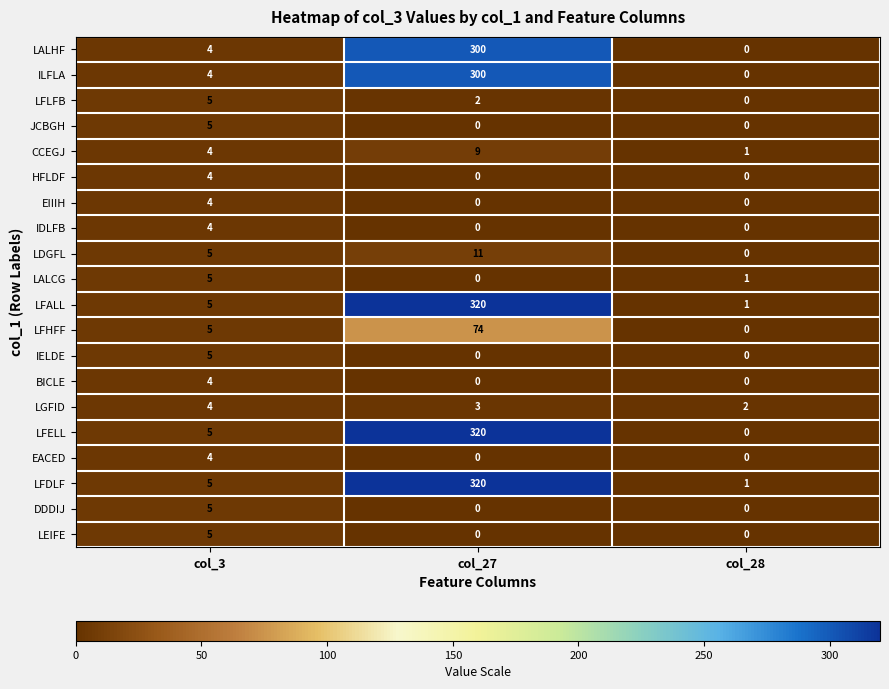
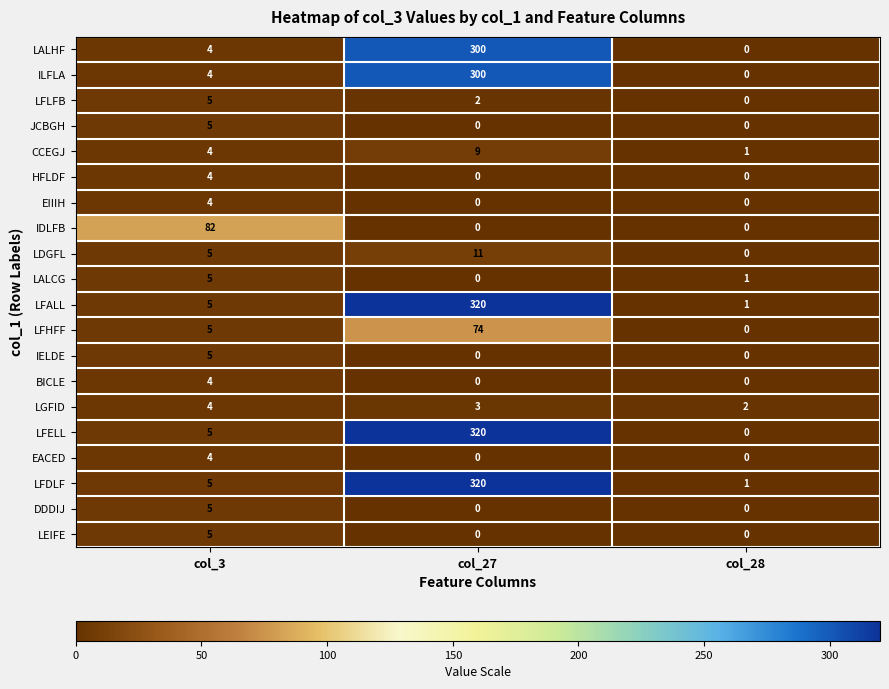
IDLFB, col_3: 4 -> 82
